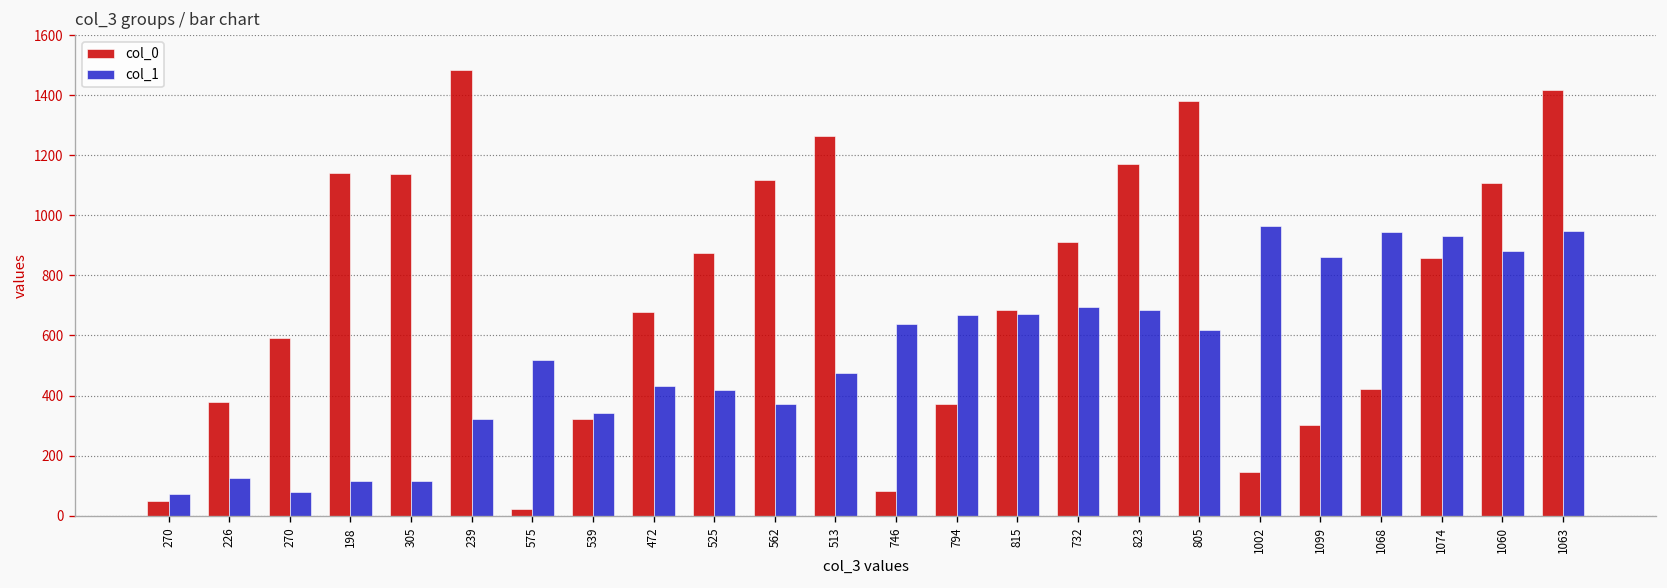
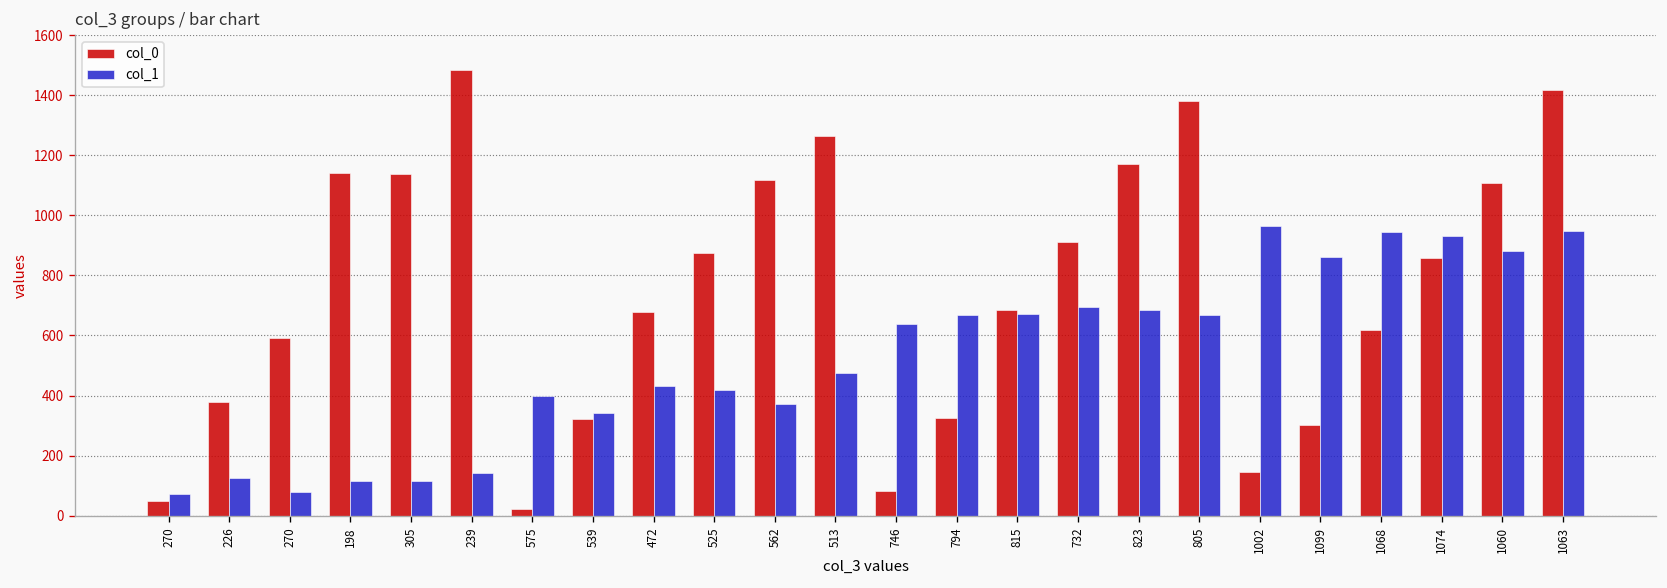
col_1, 239: 320 -> 140
col_1, 575: 520 -> 400
col_0, 794: 370 -> 330
col_1, 805: 620 -> 670
col_0, 1068: 420 -> 620
